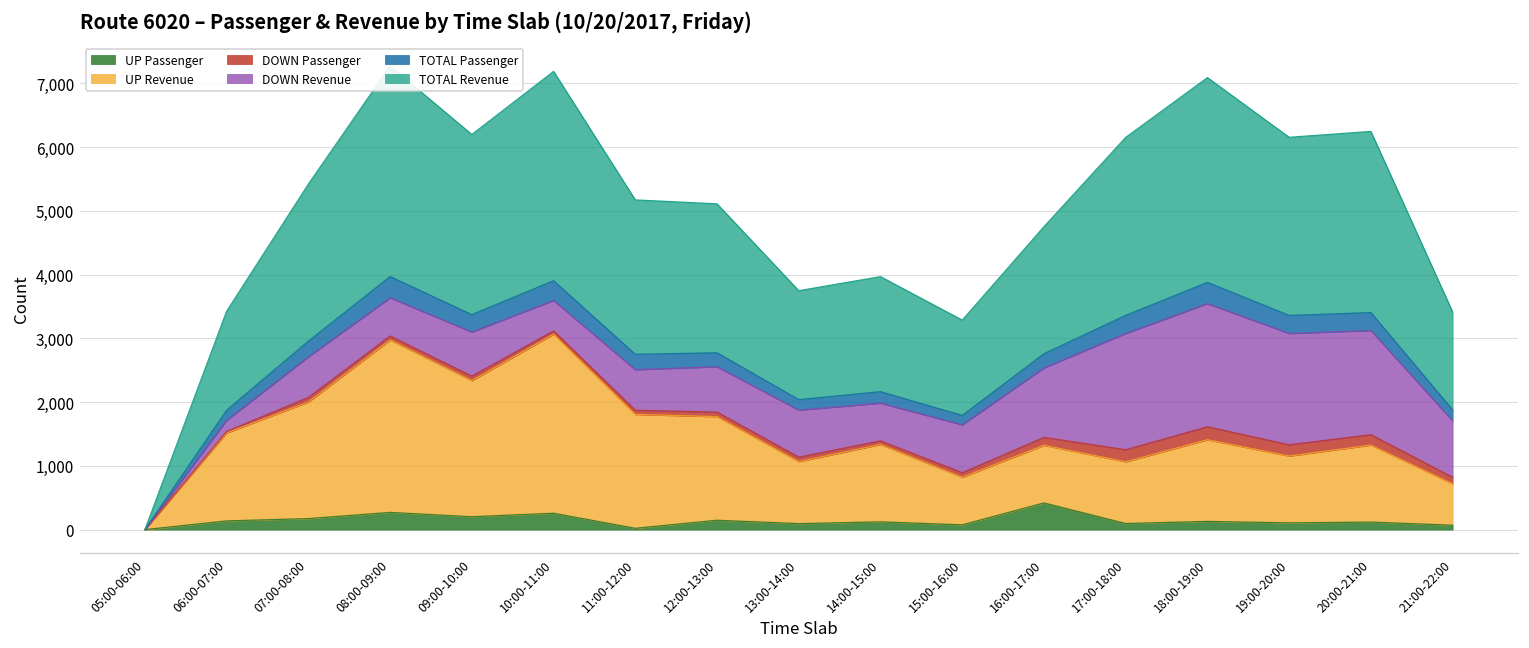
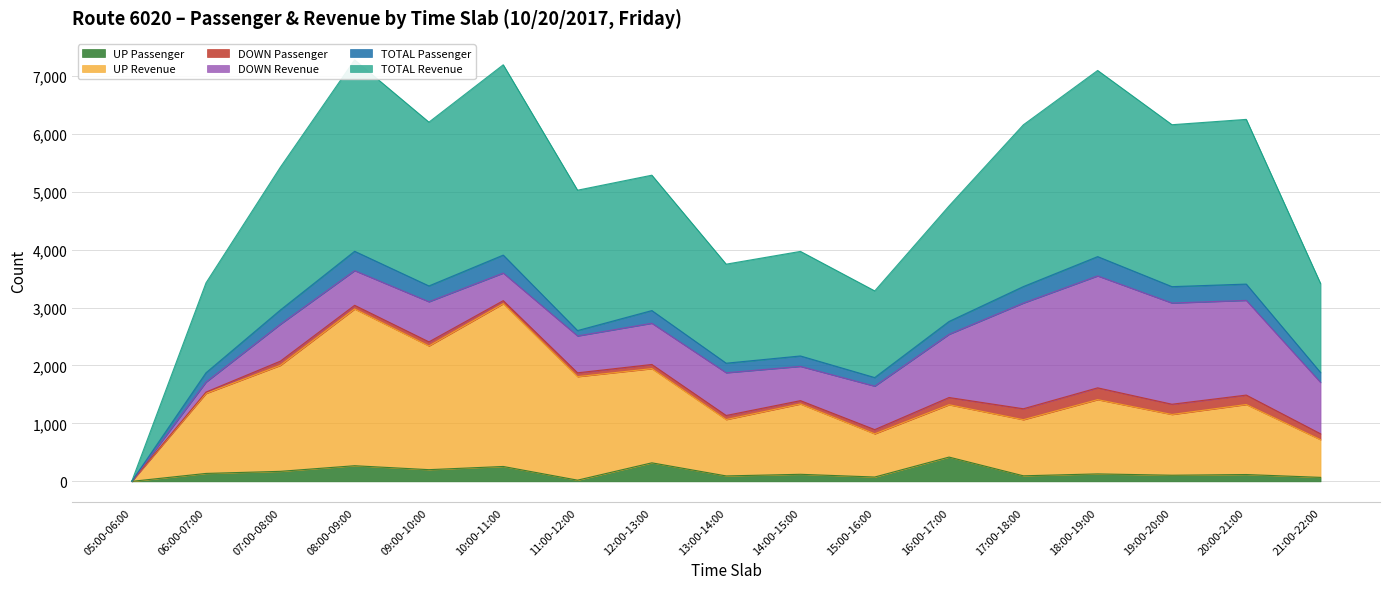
TOTAL Passenger, 11:00-12:00: 200 -> 100
UP Passenger, 12:00-13:00: 100 -> 300
